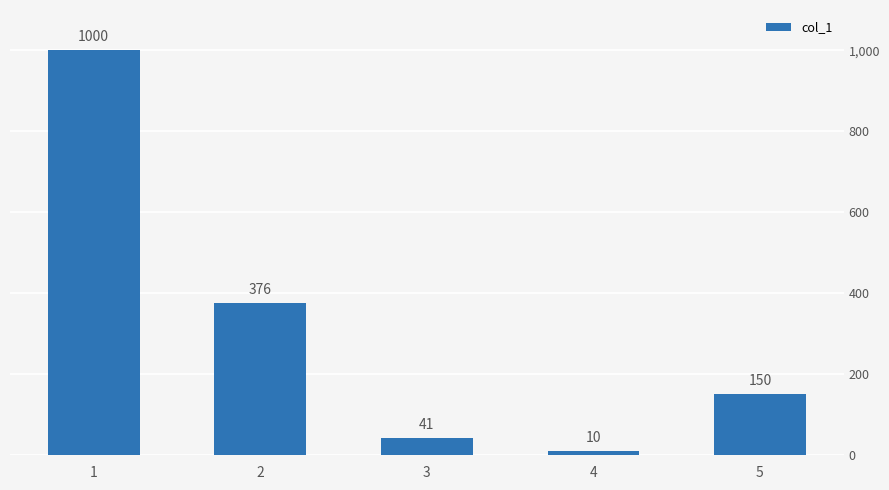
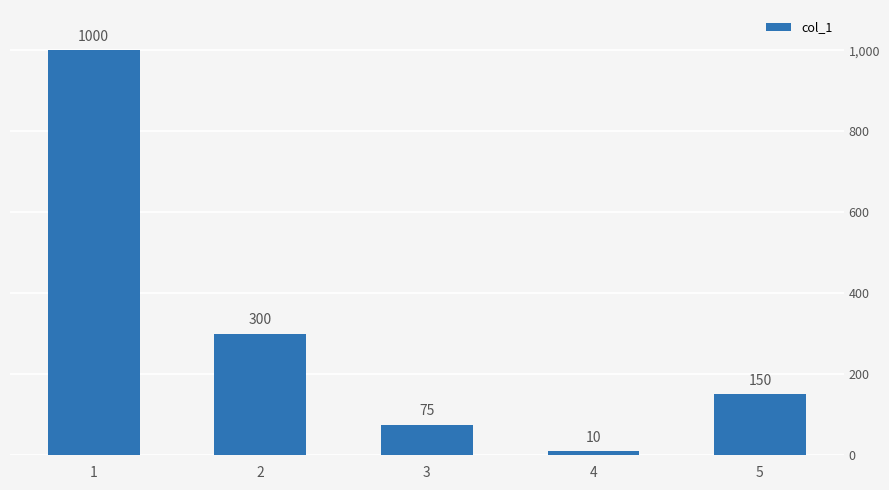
2: 376 -> 300
3: 41 -> 75
